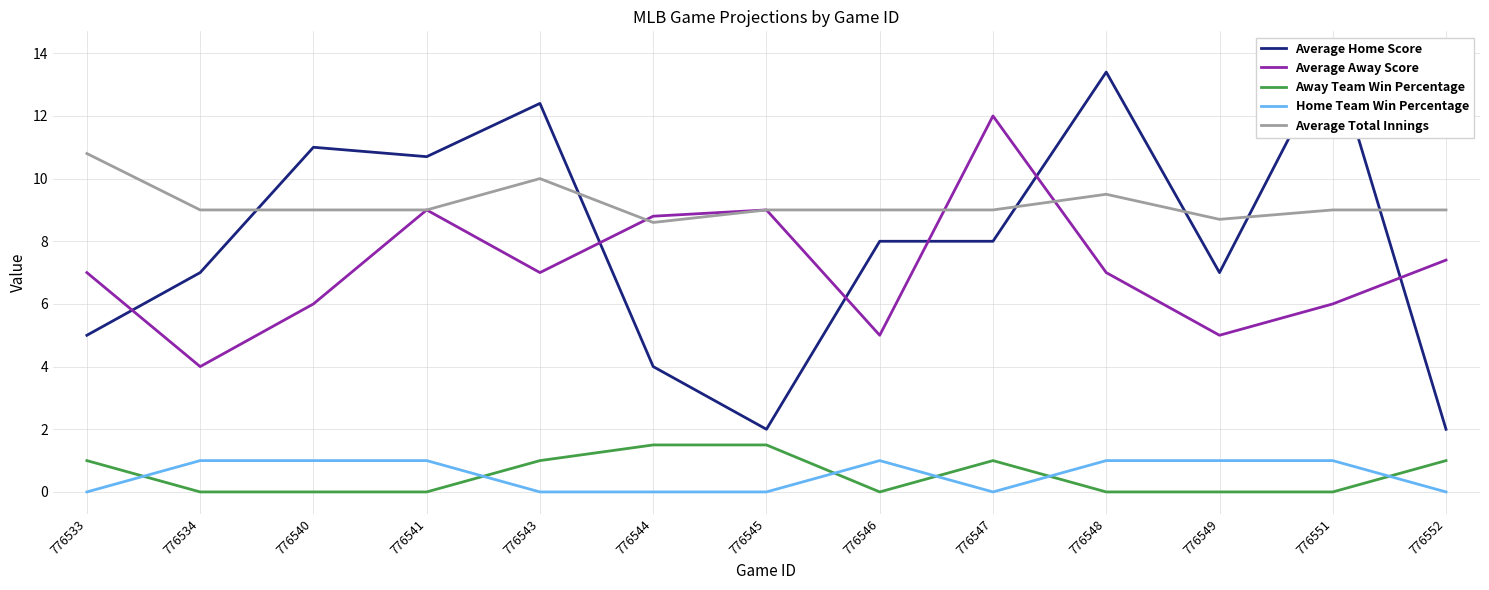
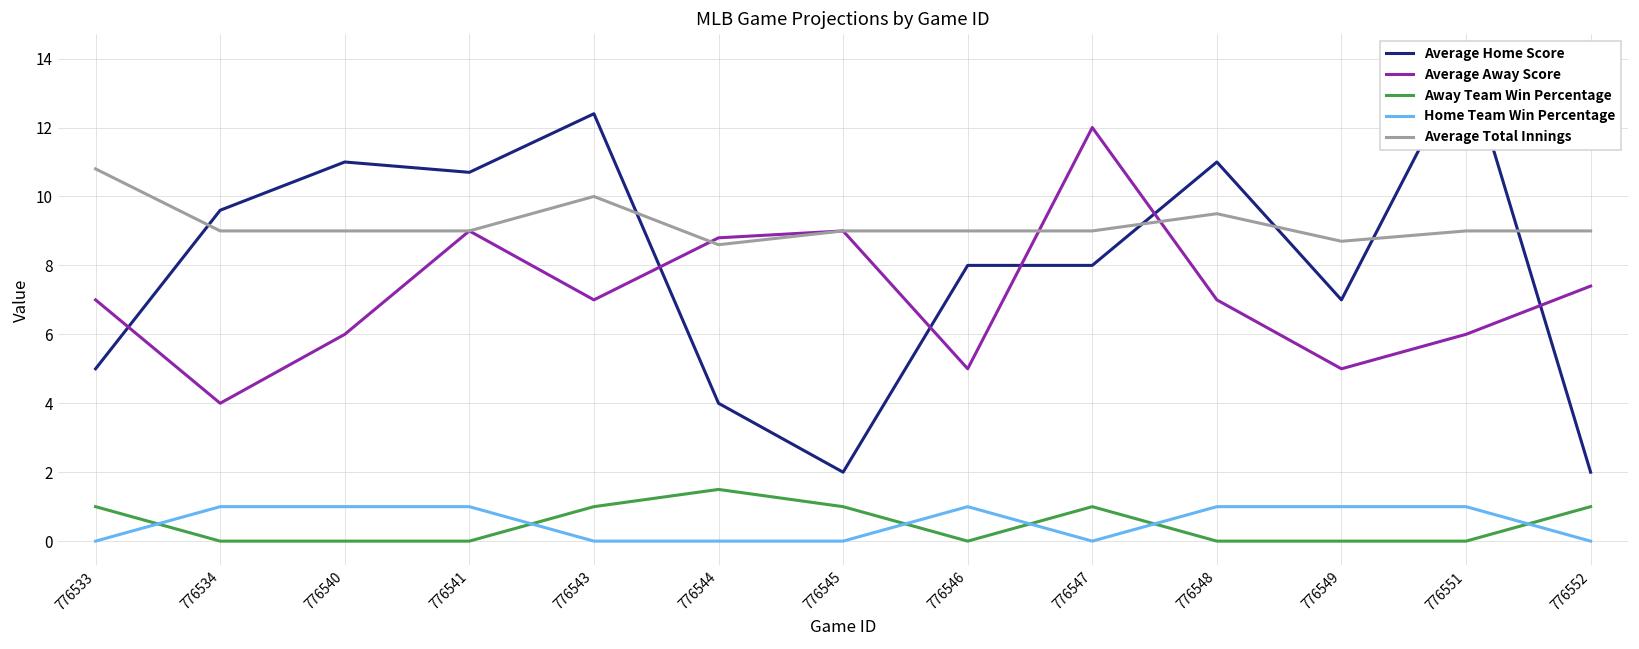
Average Home Score, 776534: 7.0 -> 9.6
Away Team Win Percentage, 776545: 1.5 -> 1.0
Average Home Score, 776548: 13.4 -> 11.0
